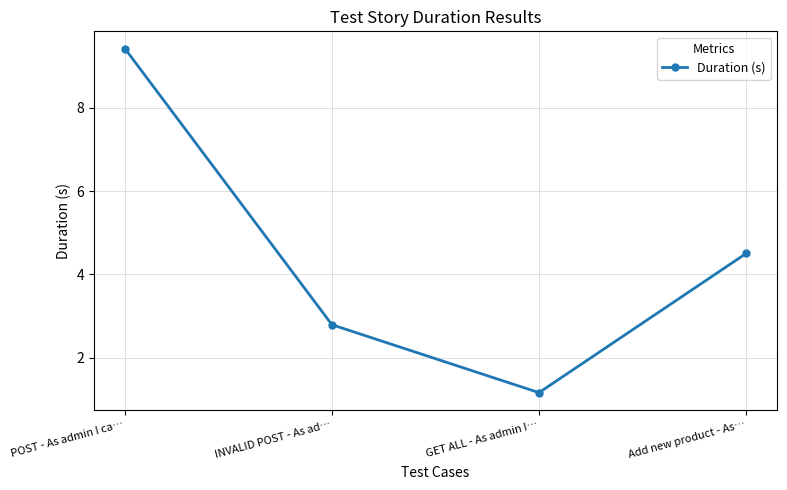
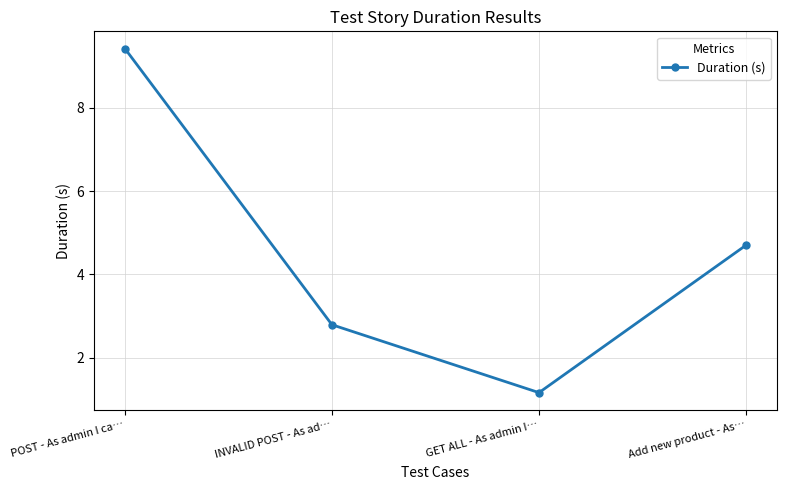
Add new product - As…: 4.5 -> 4.7
